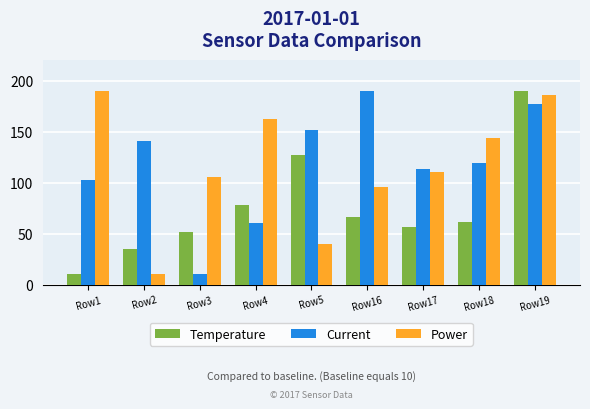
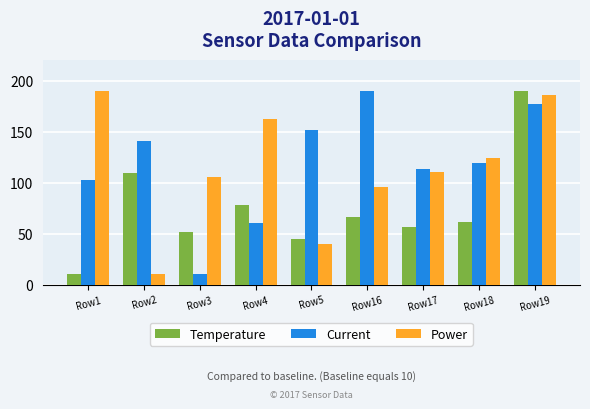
Temperature, Row2: 35 -> 110
Temperature, Row5: 127 -> 45
Power, Row18: 144 -> 124
